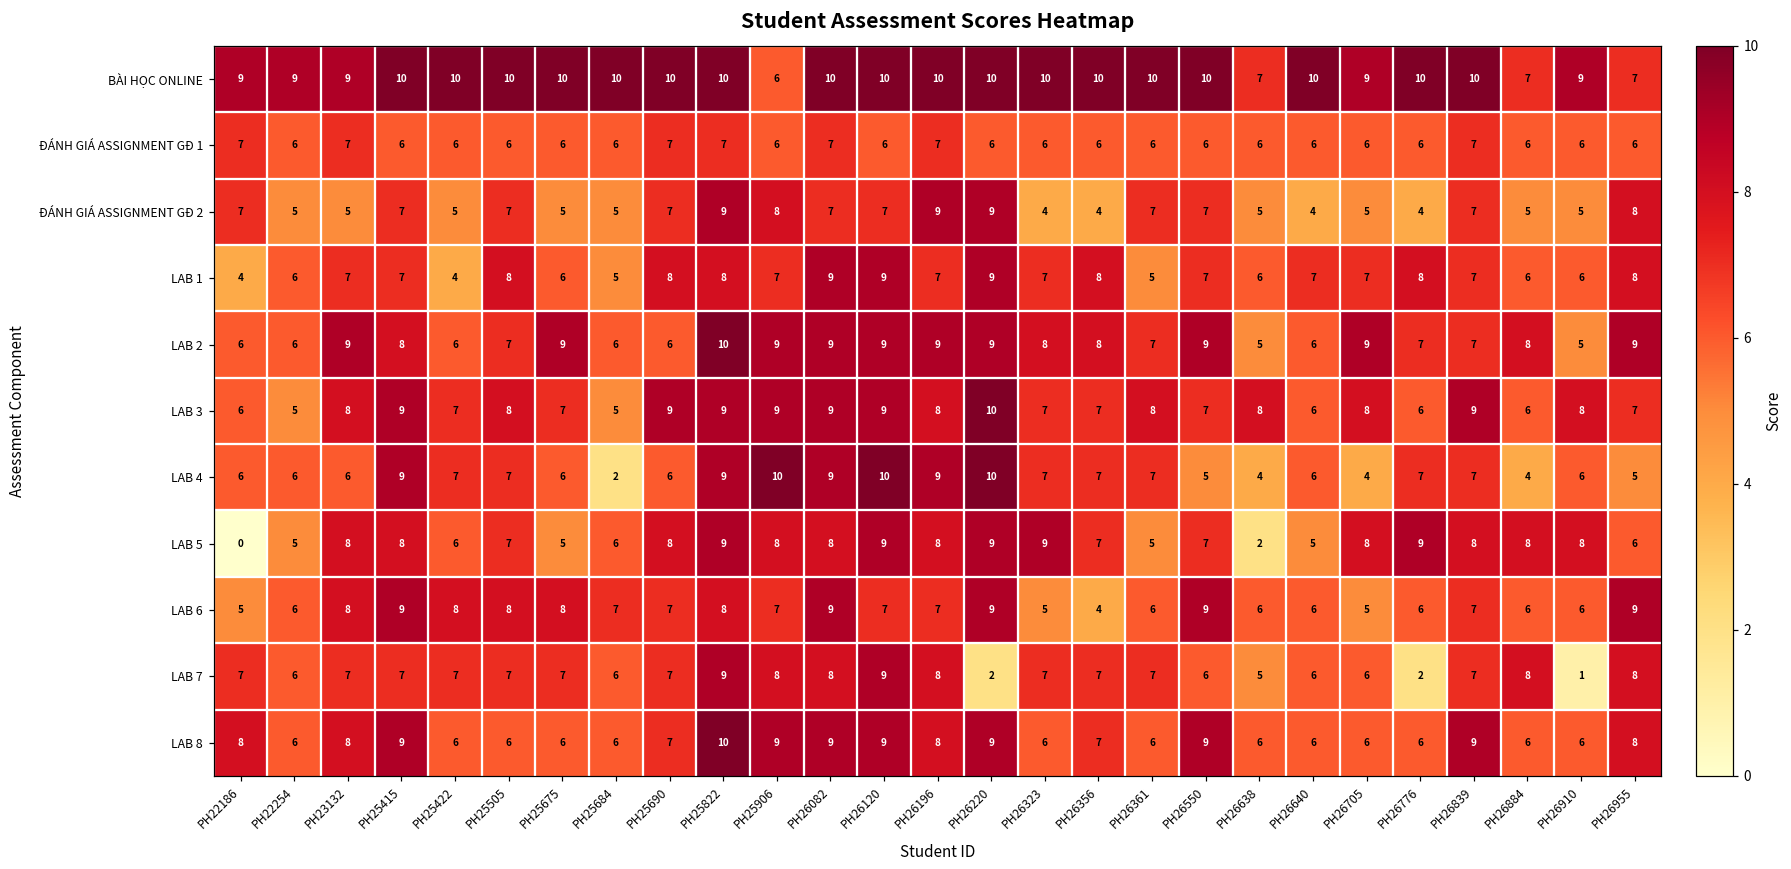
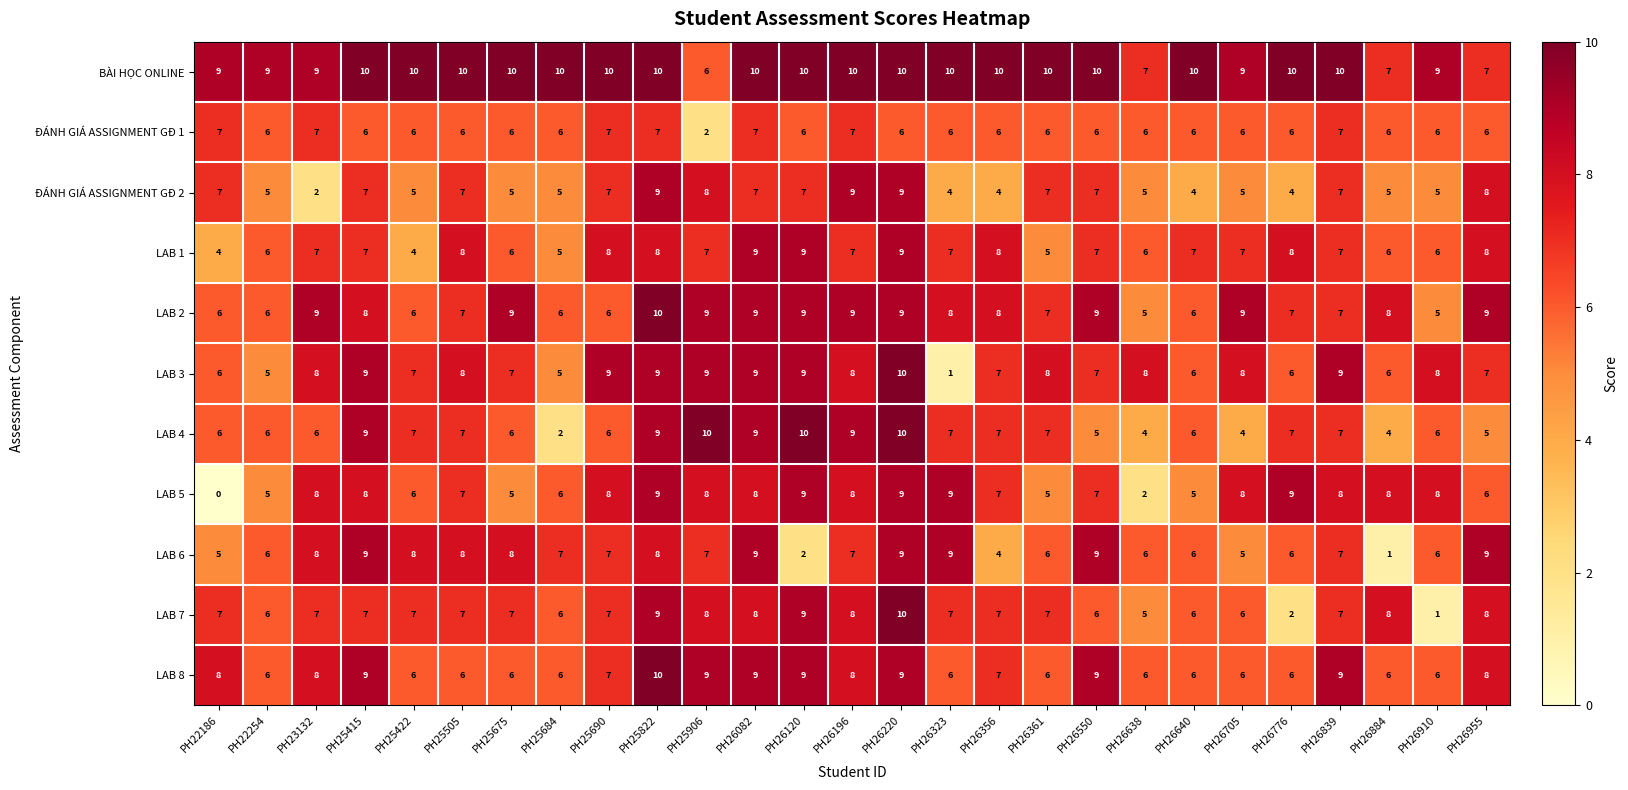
ĐÁNH GIÁ ASSIGNMENT GĐ 1, PH25906: 6 -> 2
ĐÁNH GIÁ ASSIGNMENT GĐ 2, PH23132: 5 -> 2
LAB 3, PH26323: 7 -> 1
LAB 6, PH26120: 7 -> 2
LAB 6, PH26323: 5 -> 9
LAB 6, PH26884: 6 -> 1
LAB 7, PH26220: 2 -> 10
